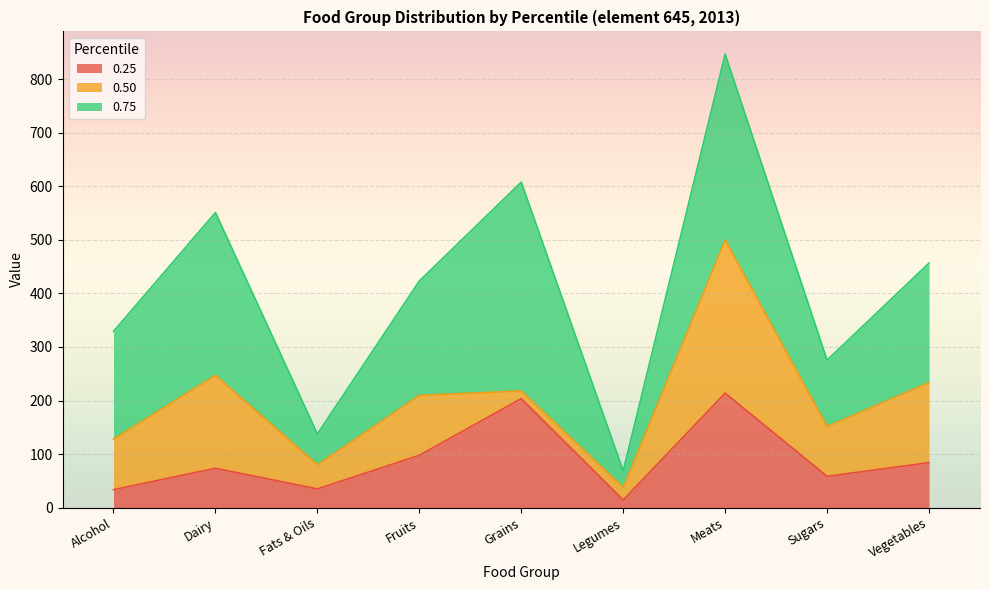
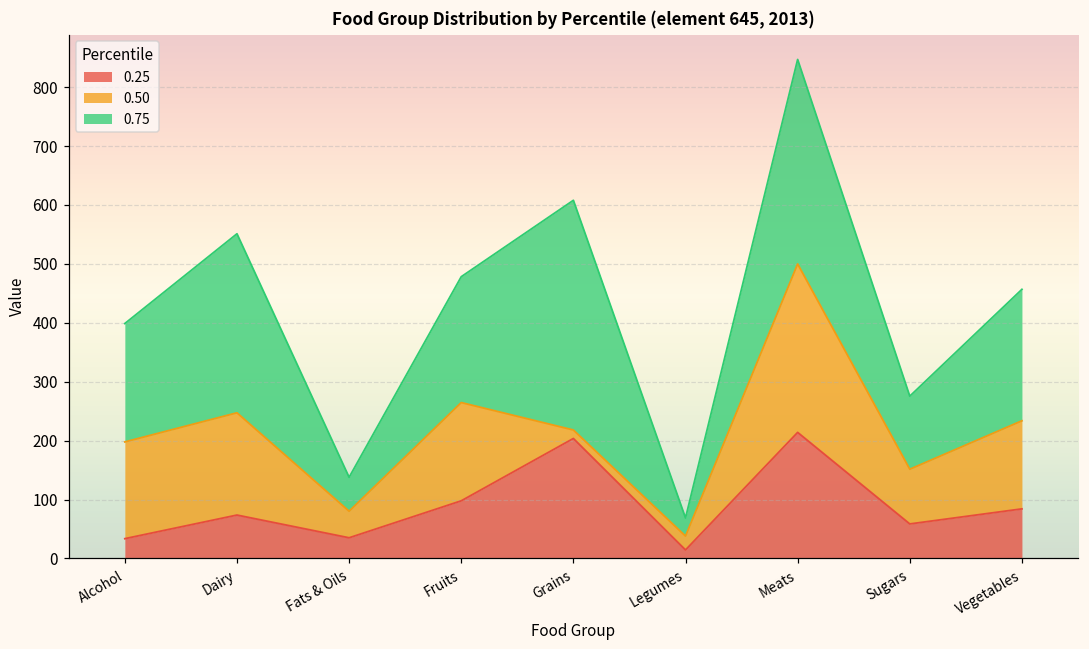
0.50, Alcohol: 90 -> 160
0.50, Fruits: 110 -> 170
